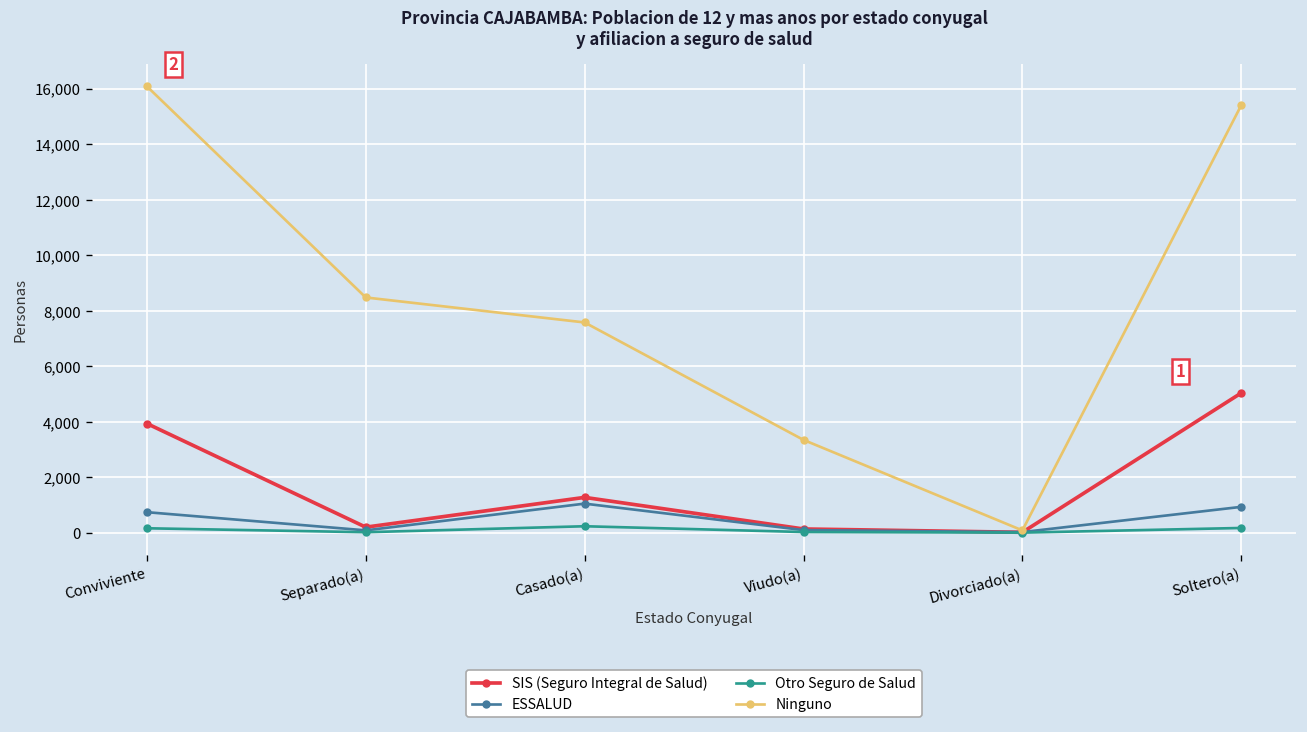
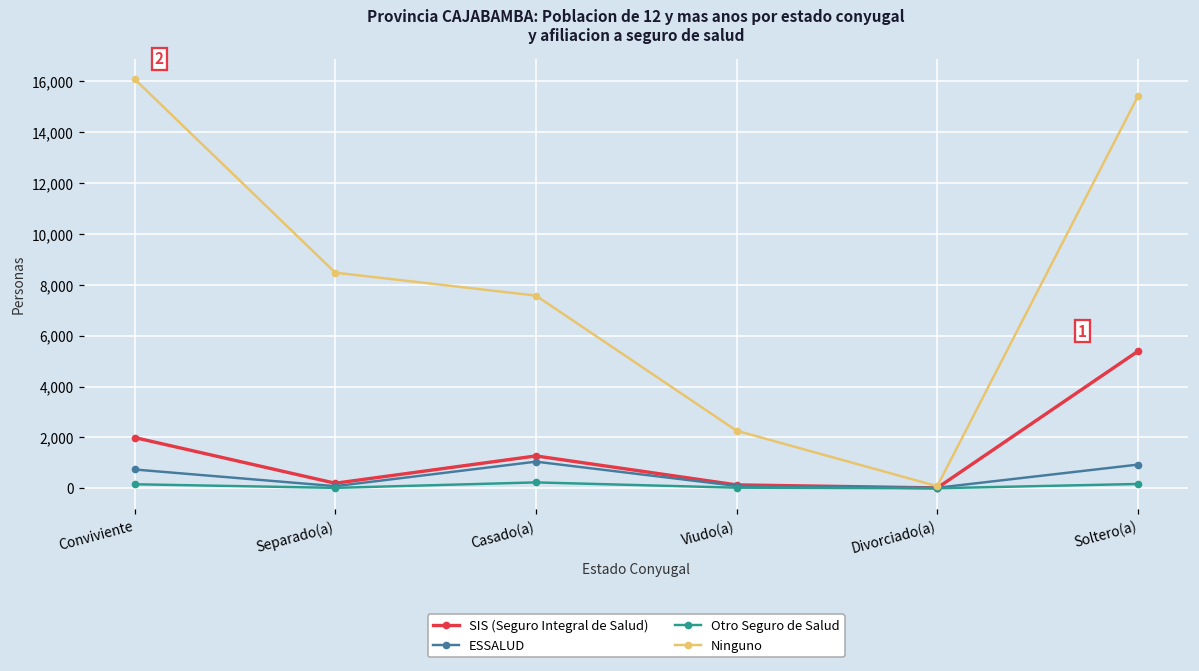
SIS (Seguro Integral de Salud), Conviviente: 3,900 -> 2,000
Ninguno, Viudo(a): 3,300 -> 2,300
SIS (Seguro Integral de Salud), Soltero(a): 5,000 -> 5,400
